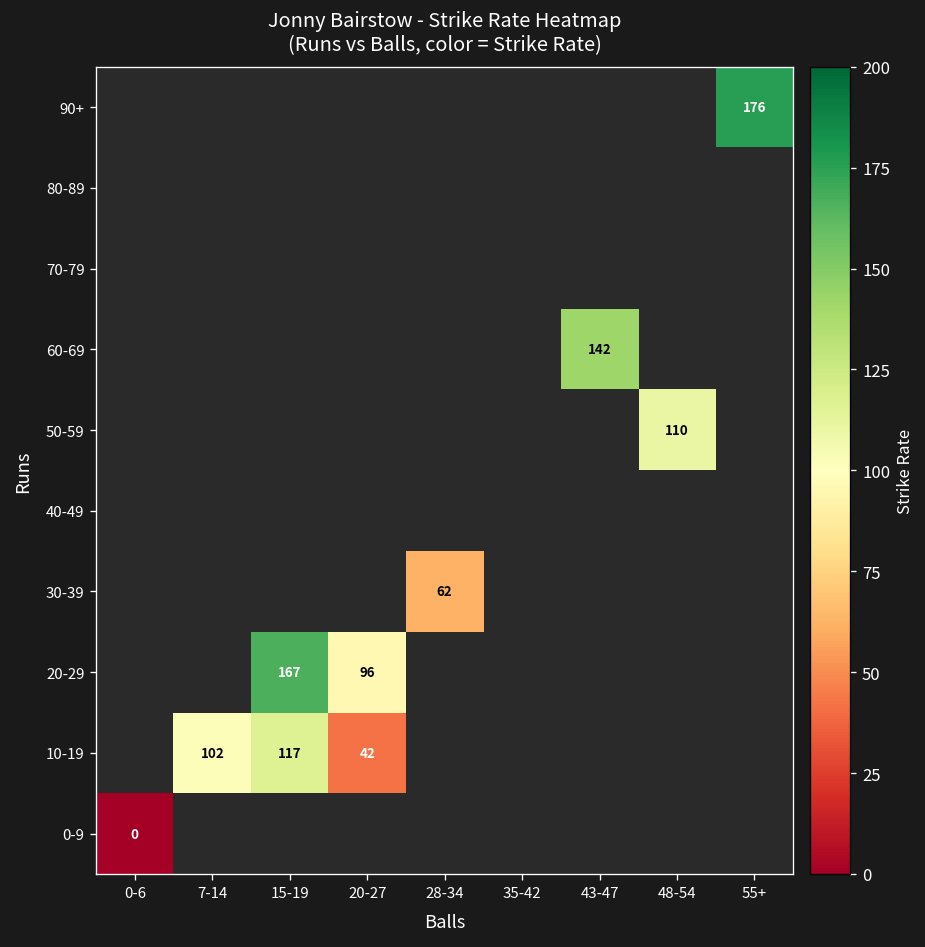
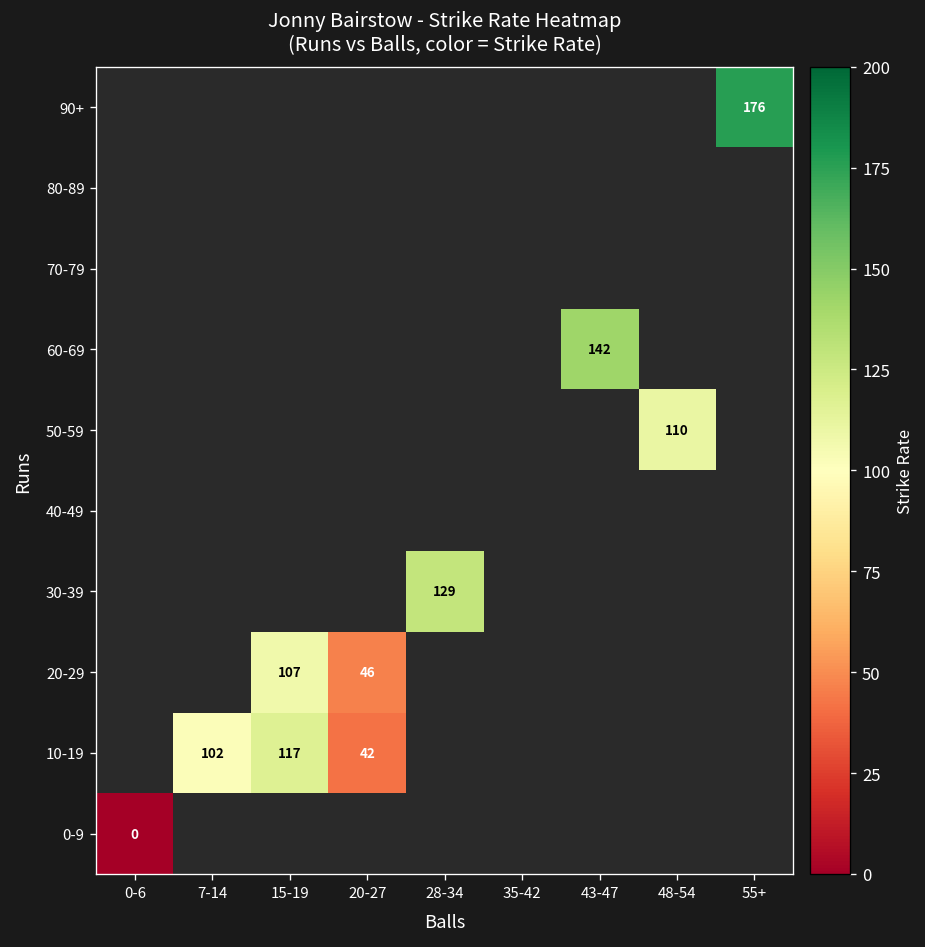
30-39, 28-34: 62 -> 129
20-29, 15-19: 167 -> 107
20-29, 20-27: 96 -> 46
